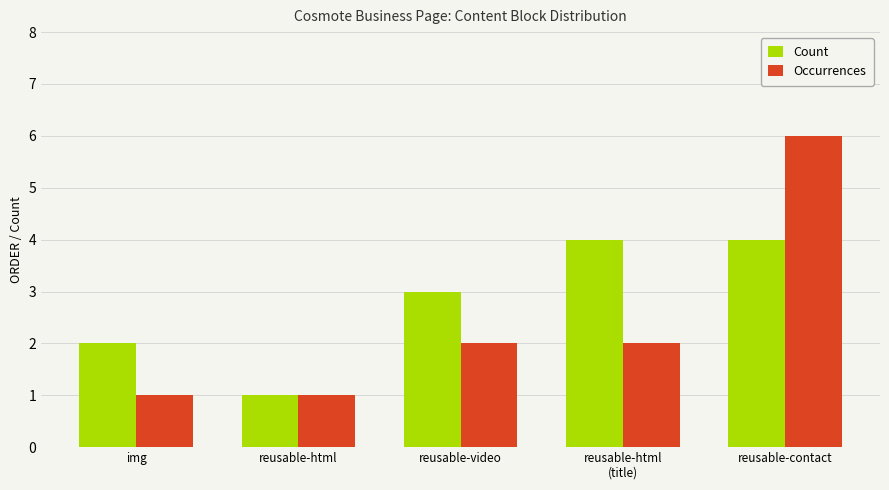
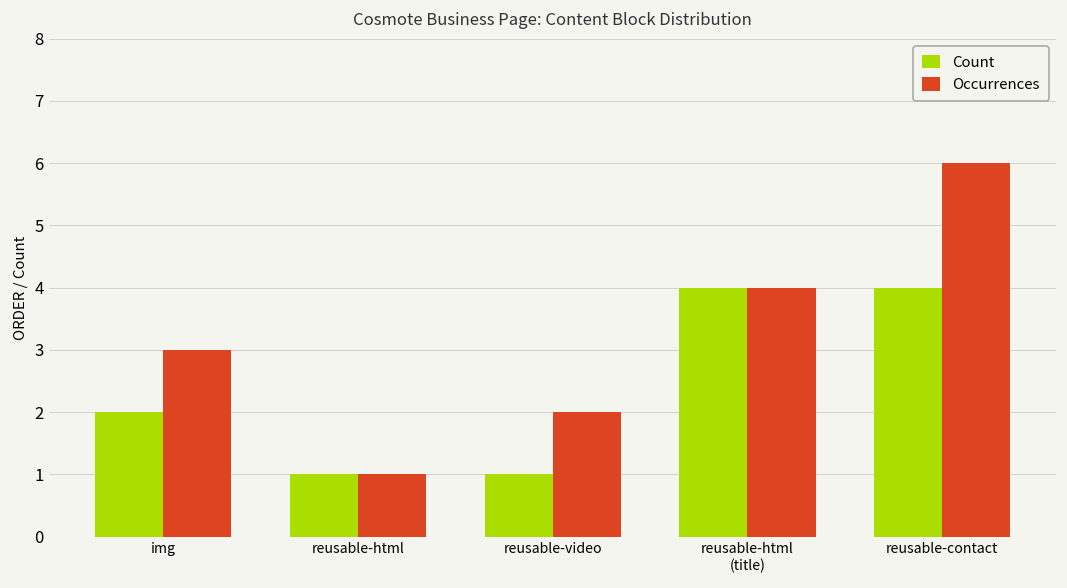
Occurrences, img: 1 -> 3
Count, reusable-video: 3 -> 1
Occurrences, reusable-html (title): 2 -> 4
